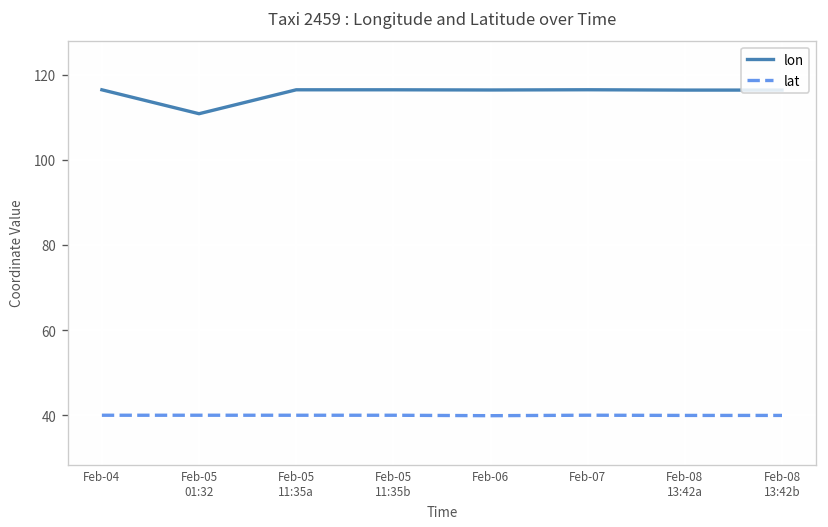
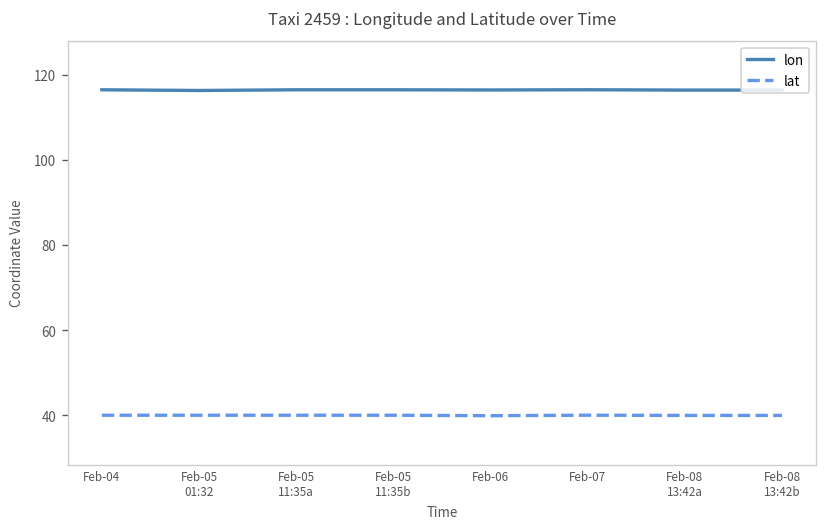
lon, Feb-05 01:32: 111 -> 116
